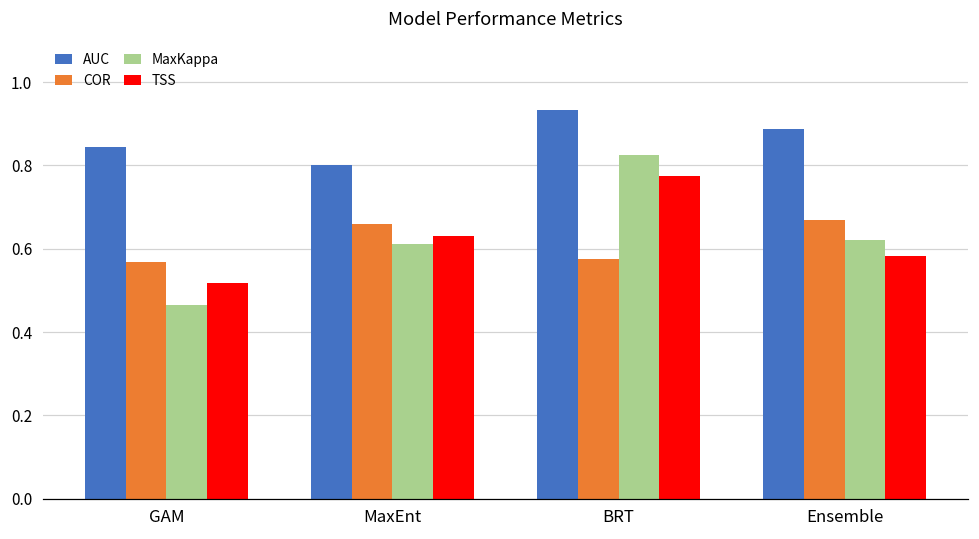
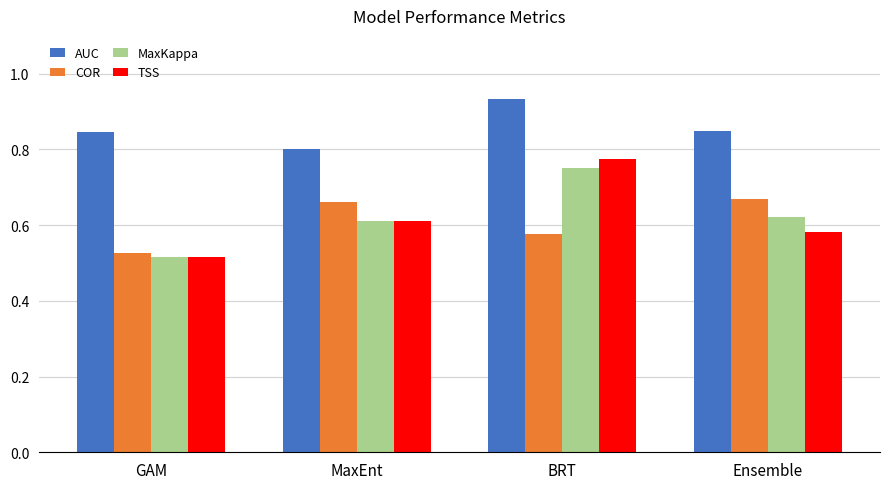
COR, GAM: 0.57 -> 0.53
MaxKappa, GAM: 0.46 -> 0.52
TSS, MaxEnt: 0.63 -> 0.61
MaxKappa, BRT: 0.82 -> 0.75
AUC, Ensemble: 0.89 -> 0.85
